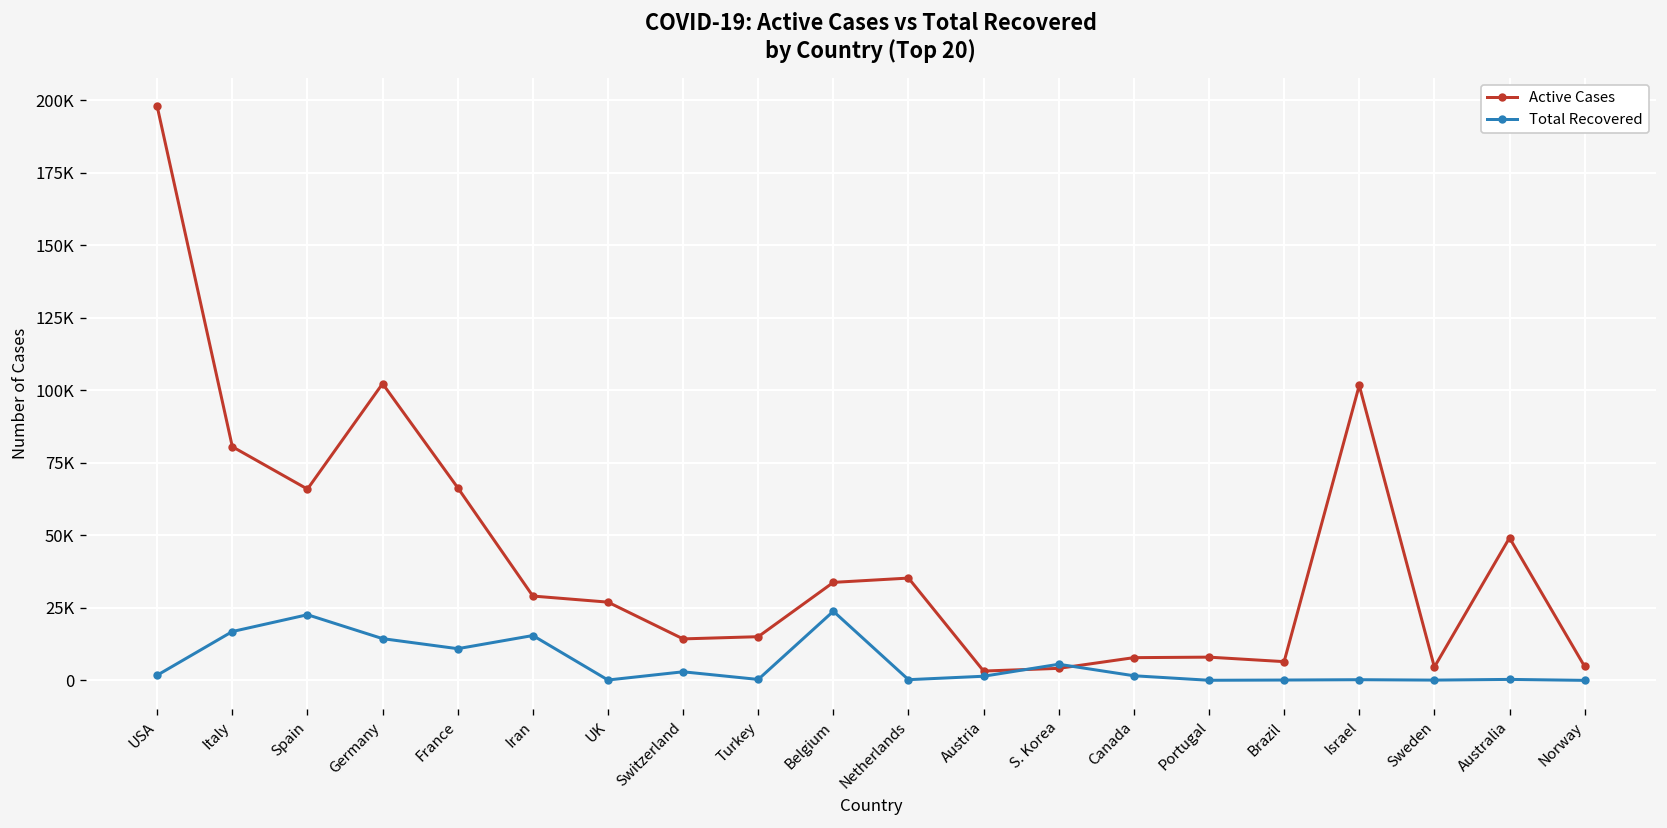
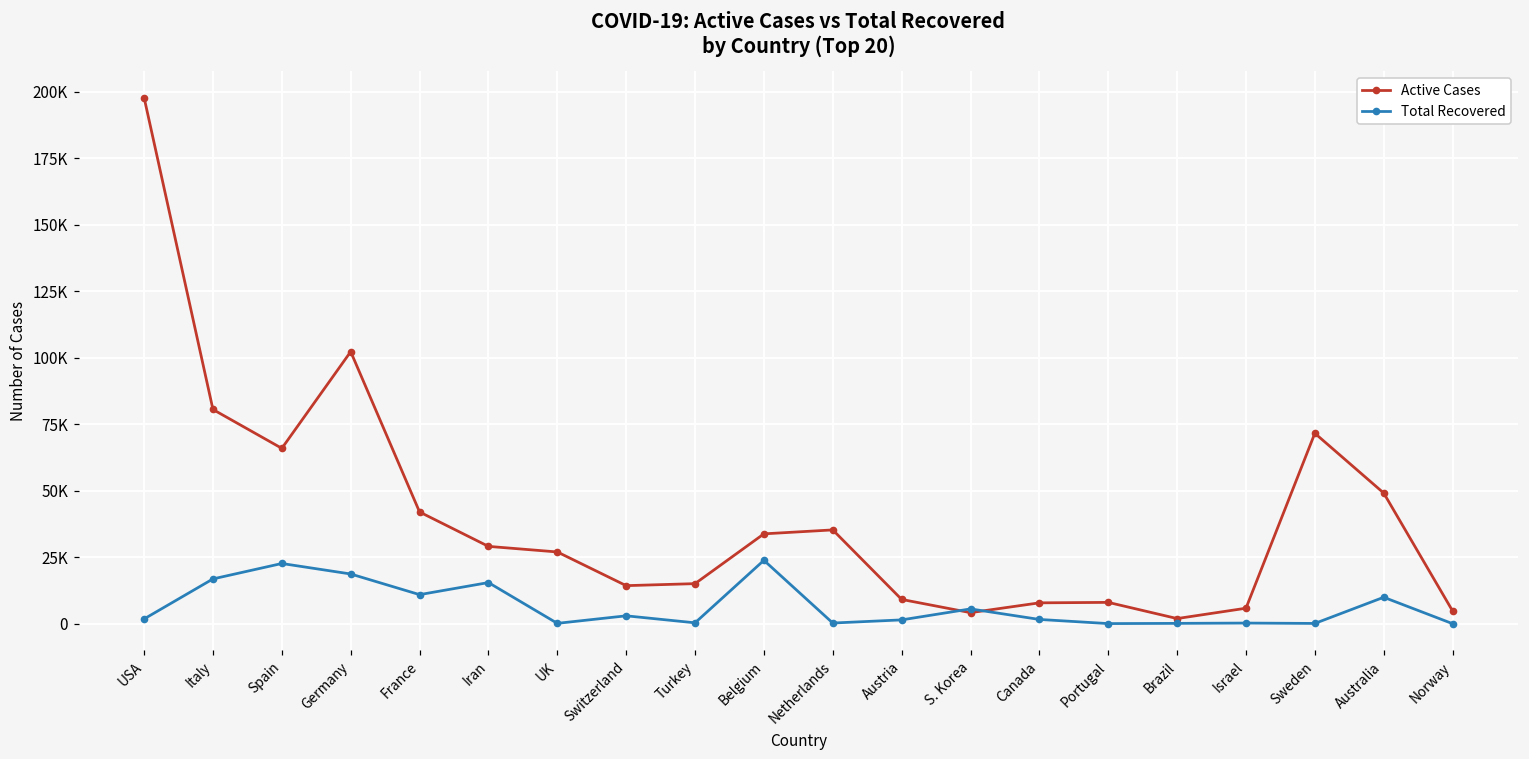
Total Recovered, Germany: 14000 -> 19000
Active Cases, France: 66000 -> 42000
Active Cases, Austria: 3000 -> 9000
Active Cases, Brazil: 6000 -> 2000
Active Cases, Israel: 102000 -> 6000
Active Cases, Sweden: 5000 -> 72000
Total Recovered, Australia: 0 -> 10000
